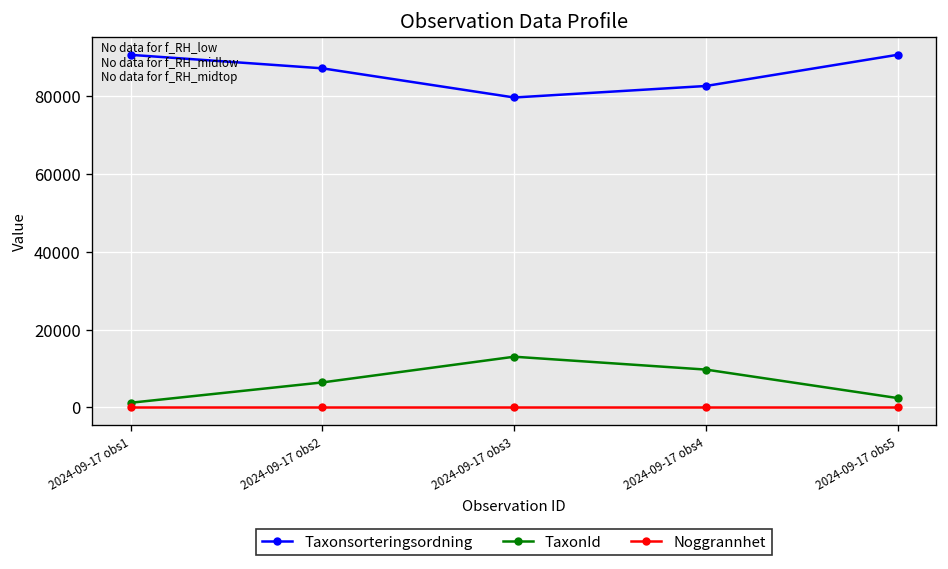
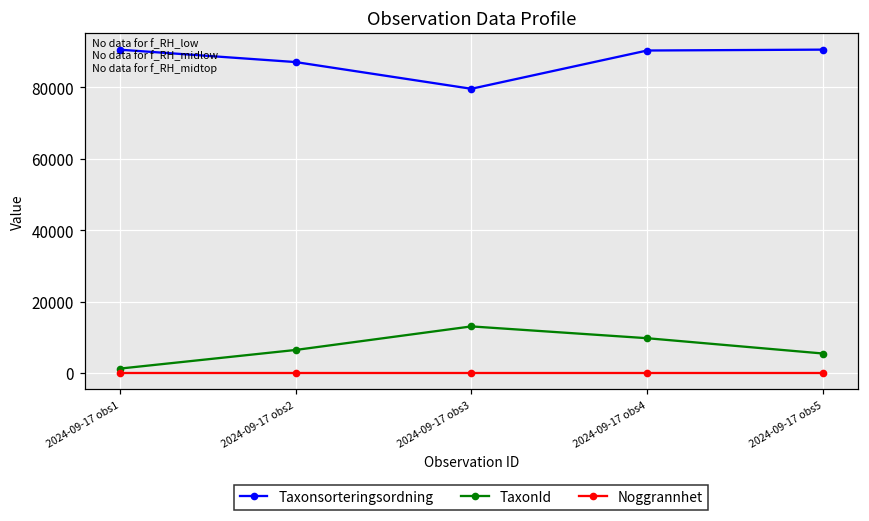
Taxonsorteringsordning, 2024-09-17 obs4: 83000 -> 90000
TaxonId, 2024-09-17 obs5: 2000 -> 5000
